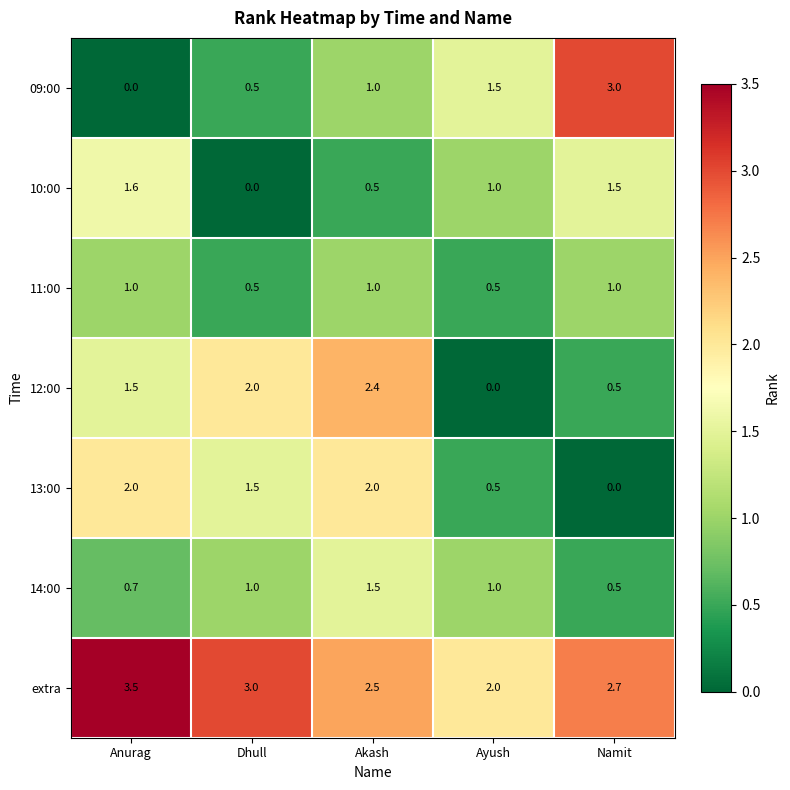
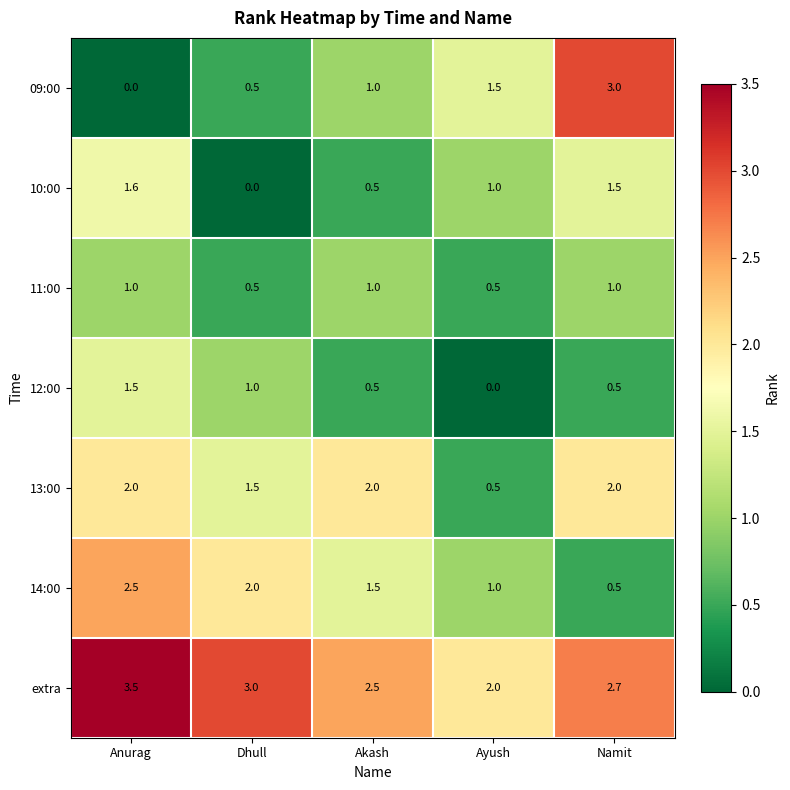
12:00, Dhull: 2.0 -> 1.0
12:00, Akash: 2.4 -> 0.5
13:00, Namit: 0.0 -> 2.0
14:00, Anurag: 0.7 -> 2.5
14:00, Dhull: 1.0 -> 2.0
